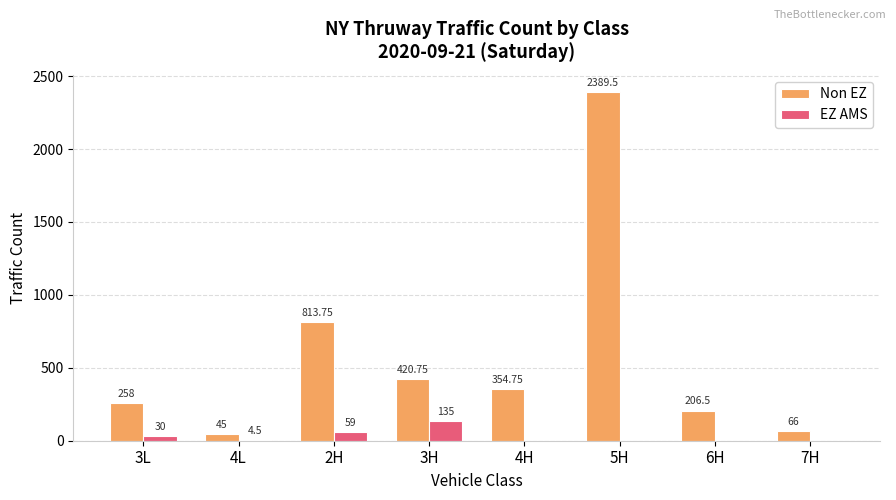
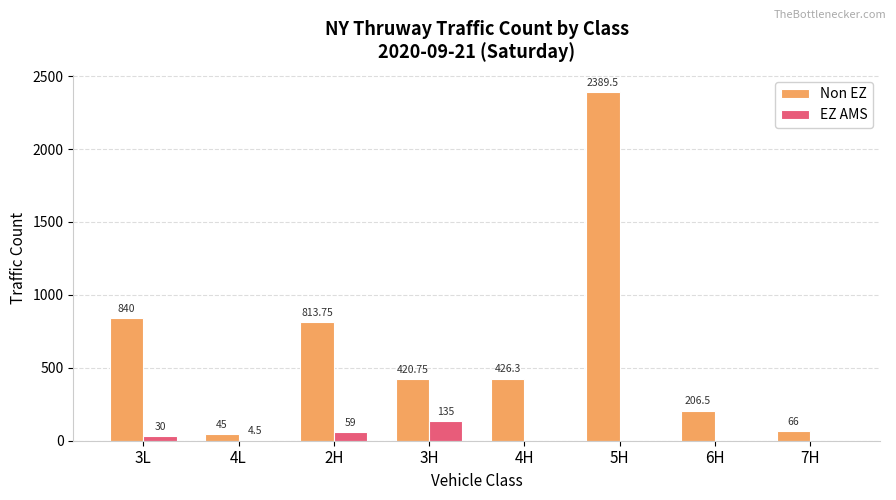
Non EZ, 3L: 258 -> 840
Non EZ, 4H: 354.75 -> 426.3
